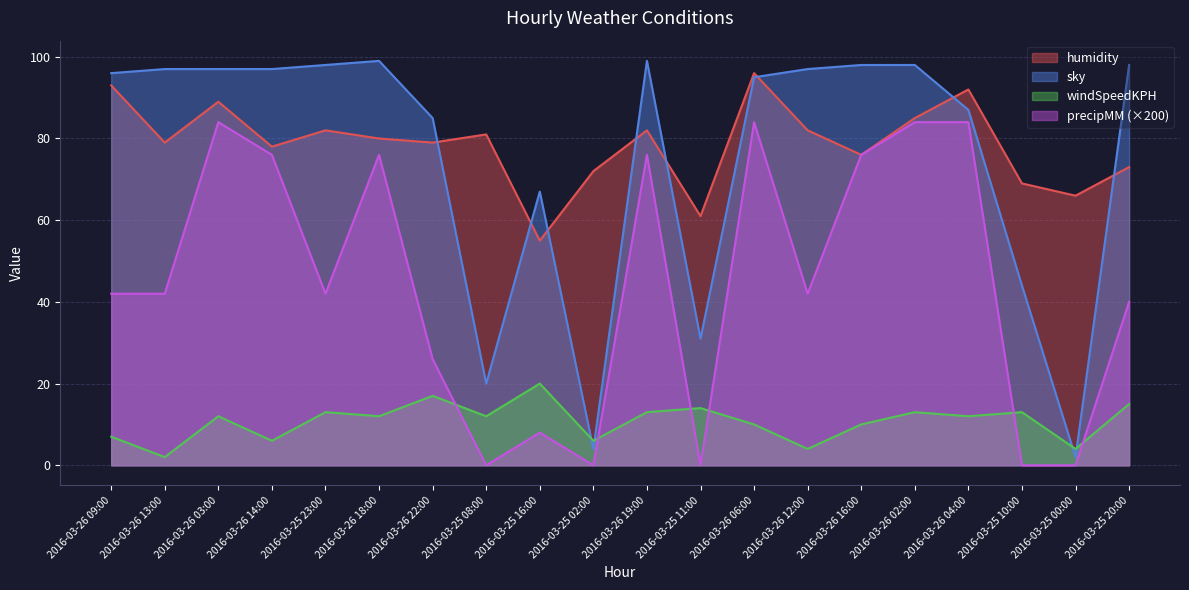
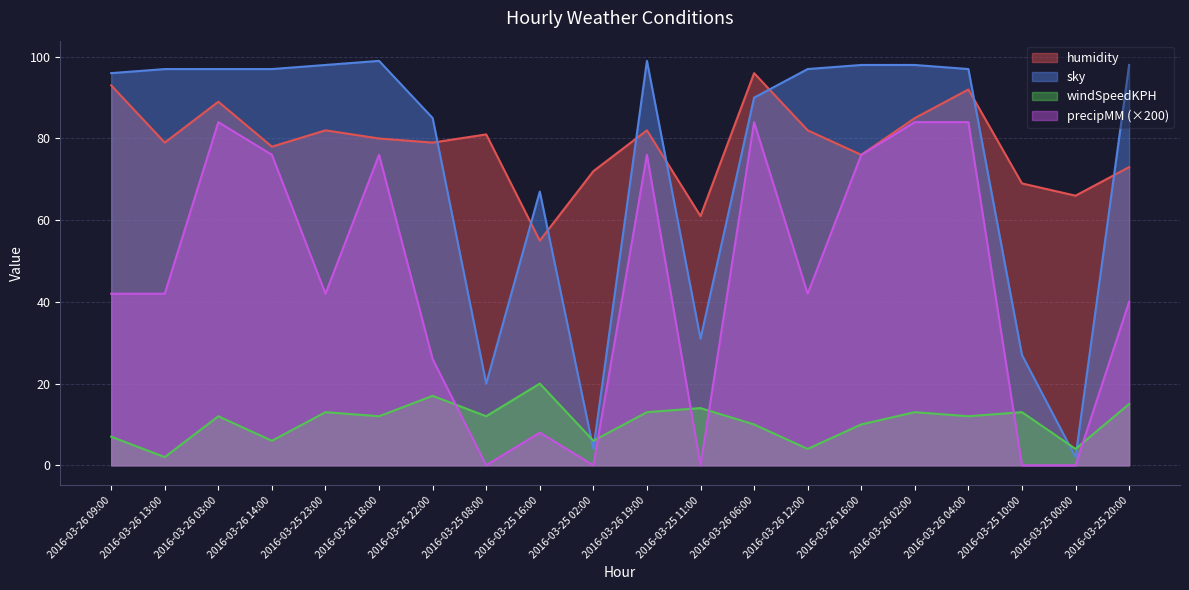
sky, 2016-03-26 06:00: 95 -> 90
sky, 2016-03-26 04:00: 87 -> 97
sky, 2016-03-25 10:00: 44 -> 27
